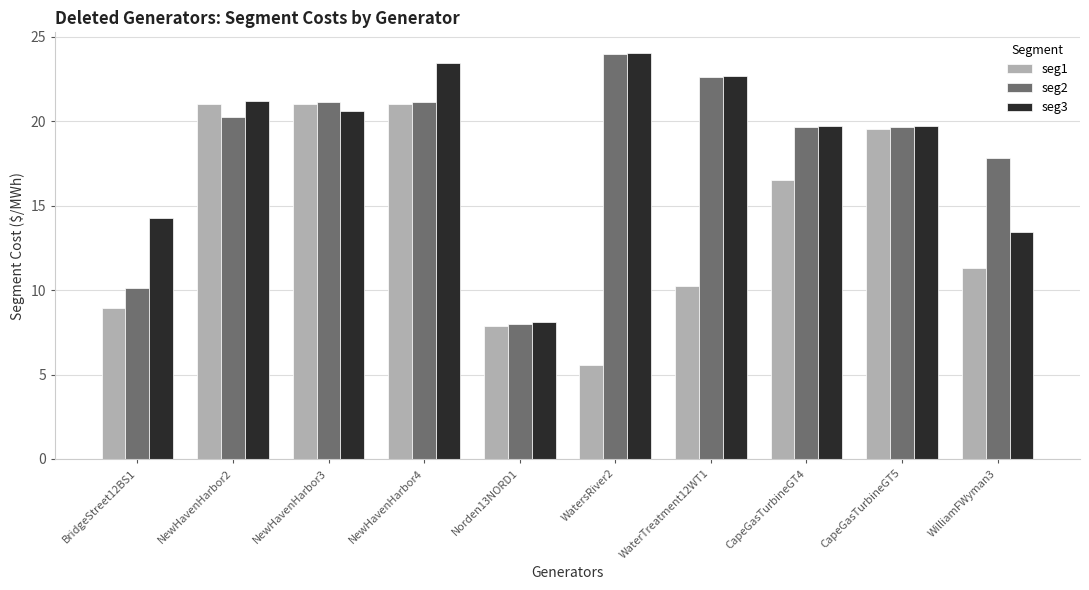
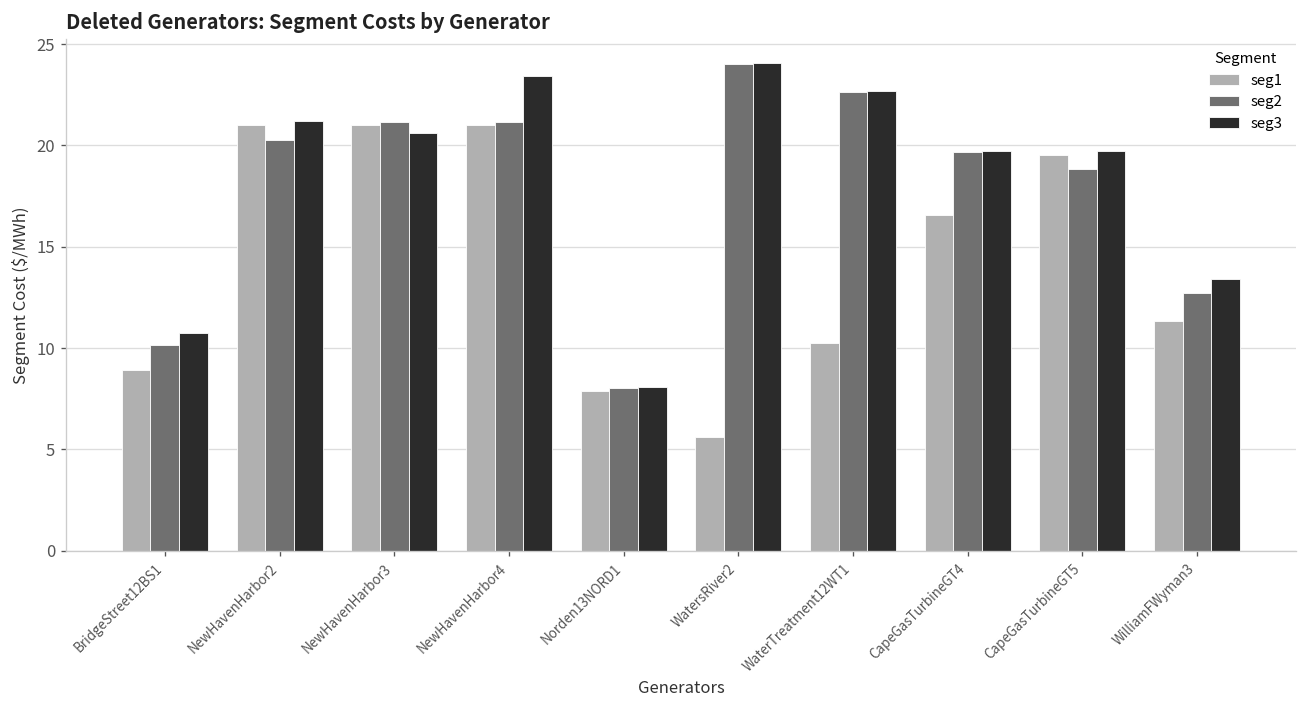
seg3, BridgeStreet12BS1: 14.3 -> 10.8
seg2, CapeGasTurbineGT5: 19.7 -> 18.9
seg2, WilliamFWyman3: 17.8 -> 12.7
